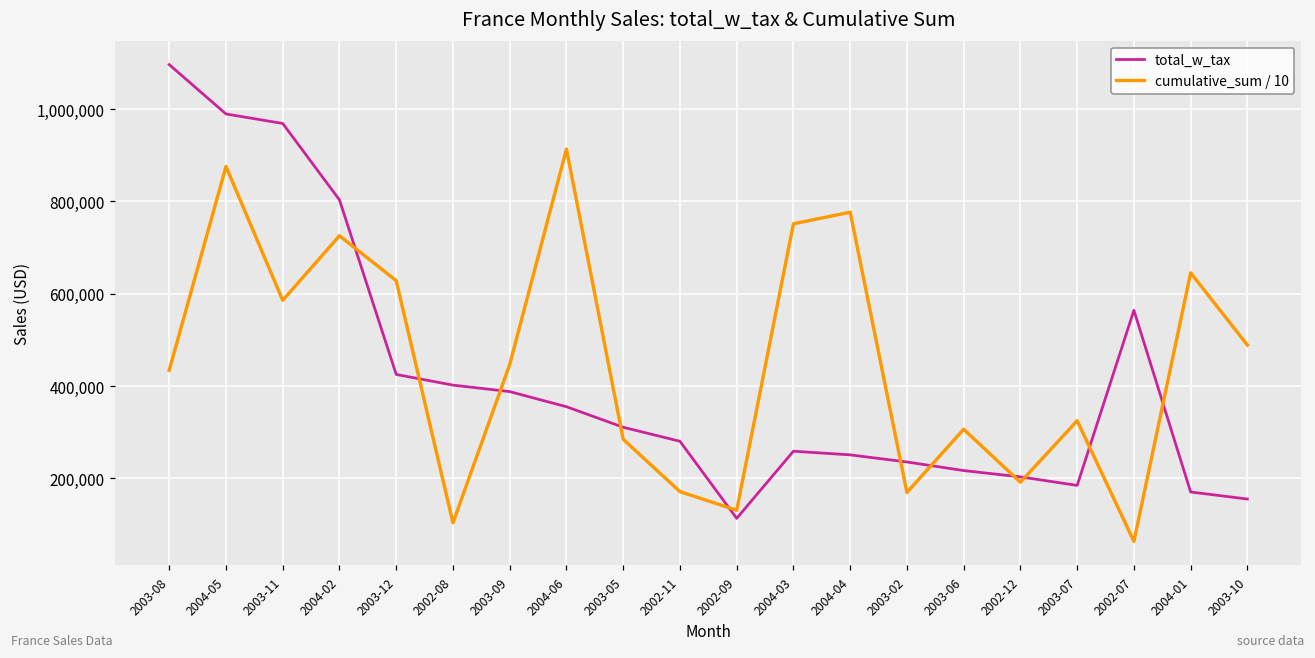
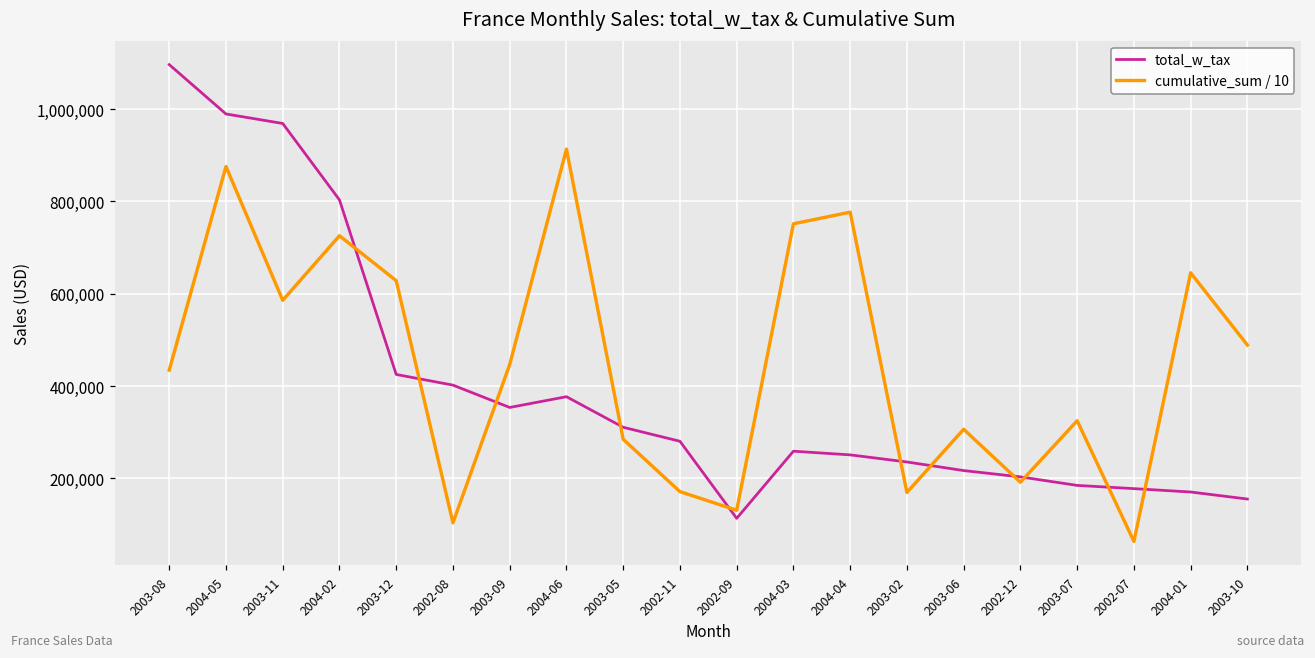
total_w_tax, 2003-09: 390,000 -> 350,000
total_w_tax, 2004-06: 360,000 -> 380,000
total_w_tax, 2002-07: 560,000 -> 180,000
